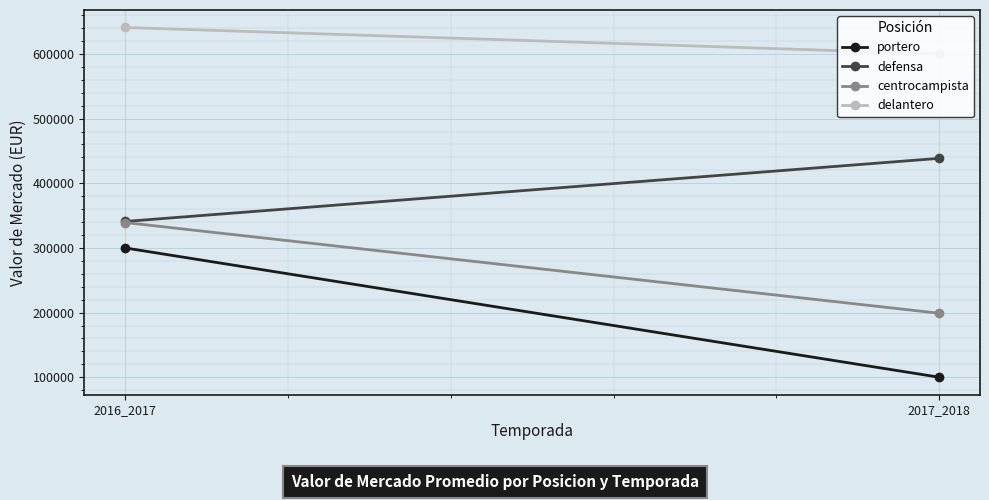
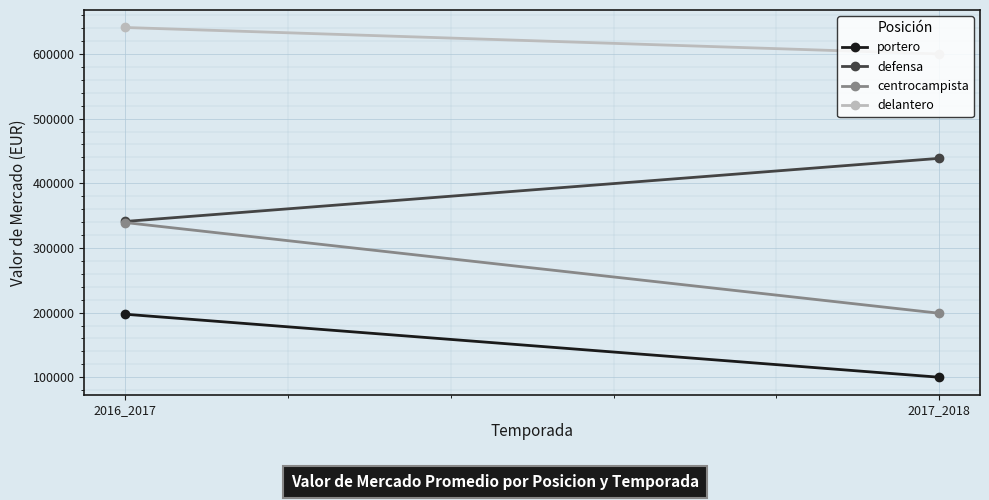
portero, 2016_2017: 300000 -> 200000
